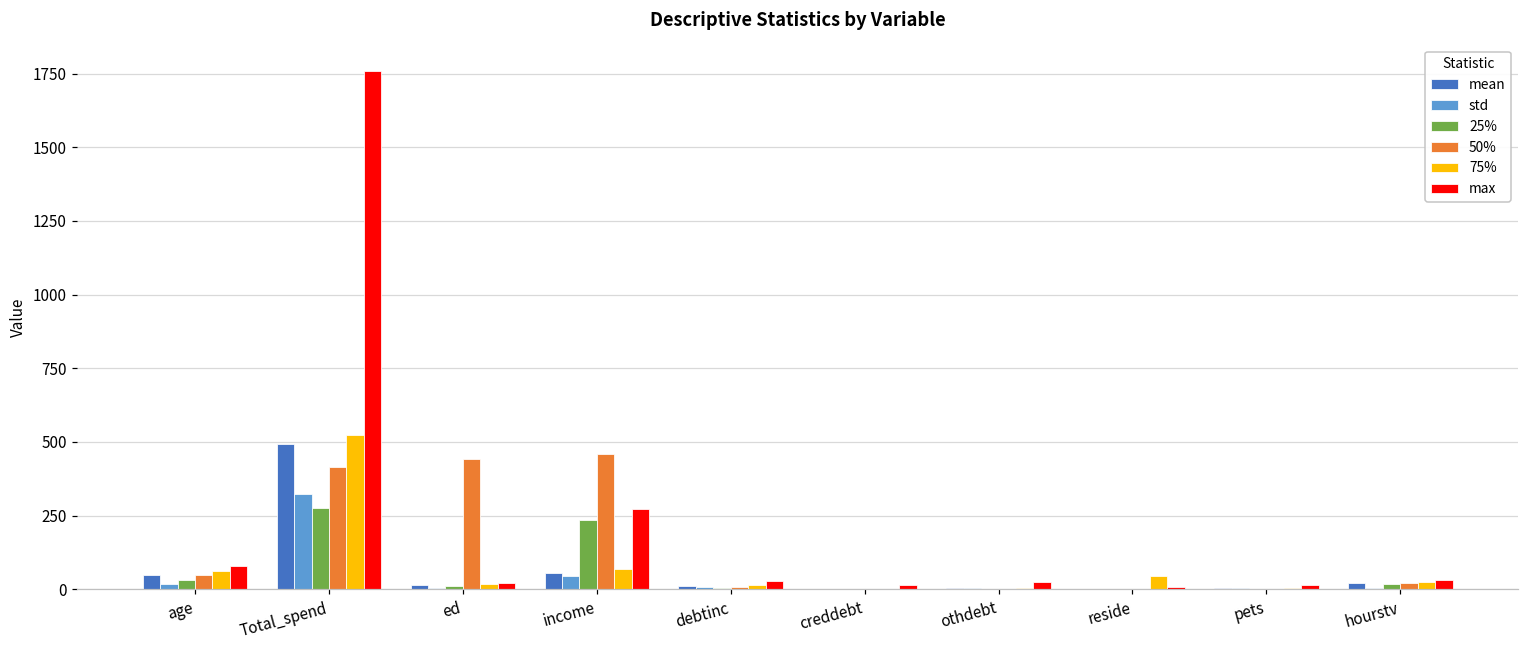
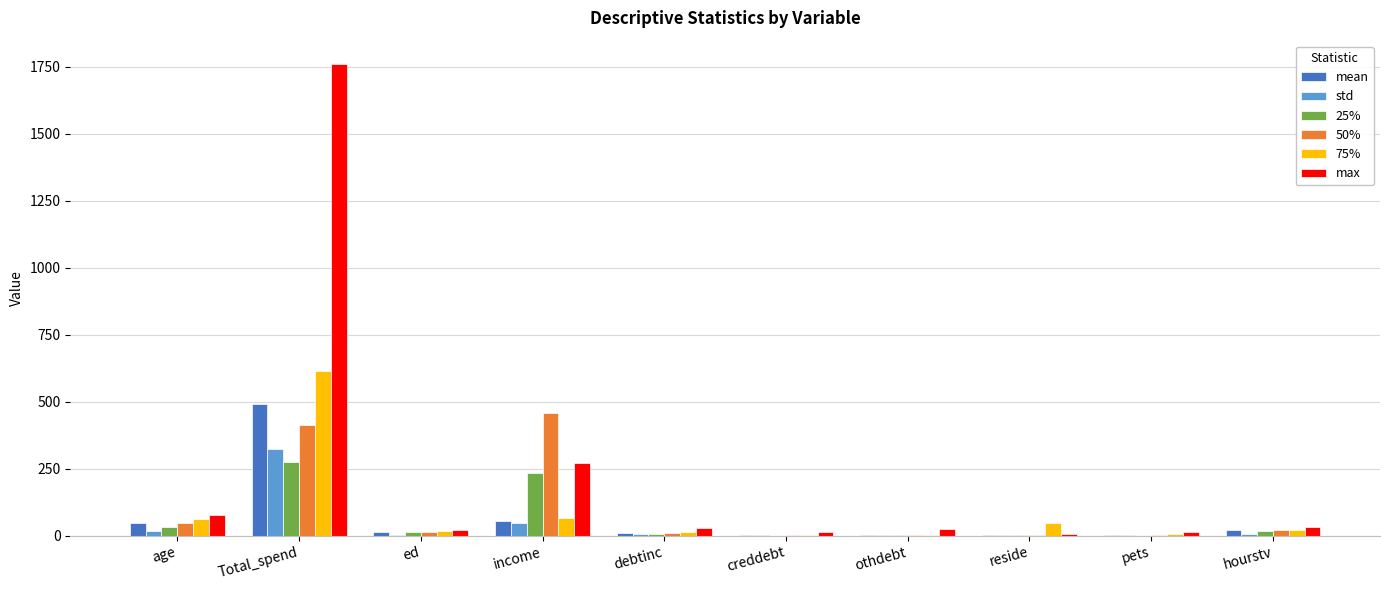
75%, Total_spend: 530 -> 620
50%, ed: 440 -> 10
